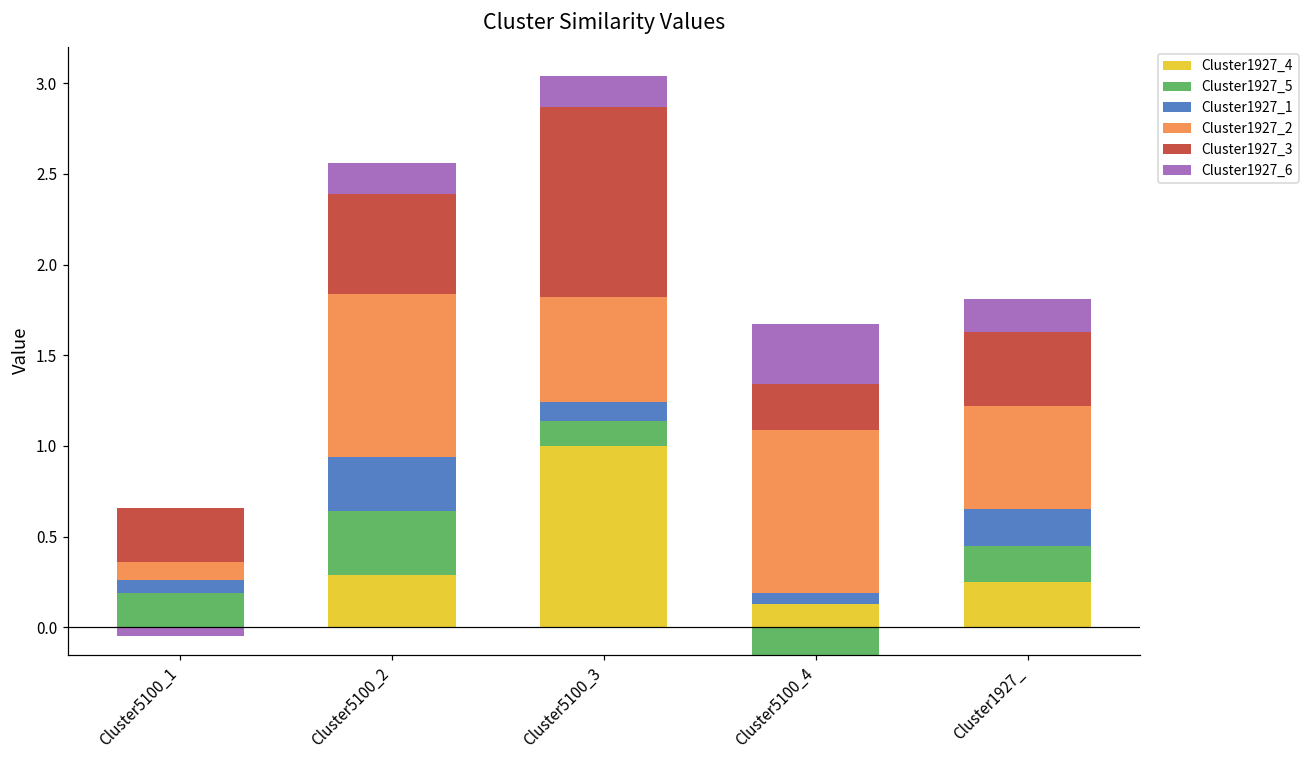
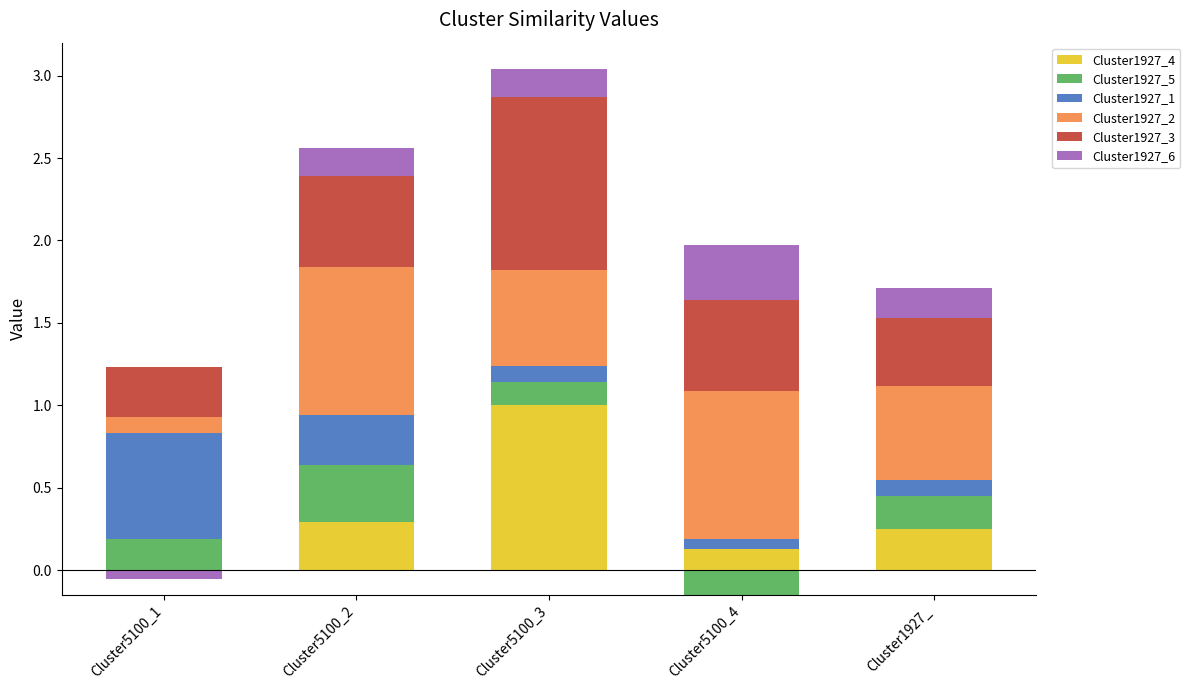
Cluster1927_1, Cluster5100_1: 0.07 -> 0.64
Cluster1927_3, Cluster5100_4: 0.25 -> 0.55
Cluster1927_1, Cluster1927_: 0.20 -> 0.10
